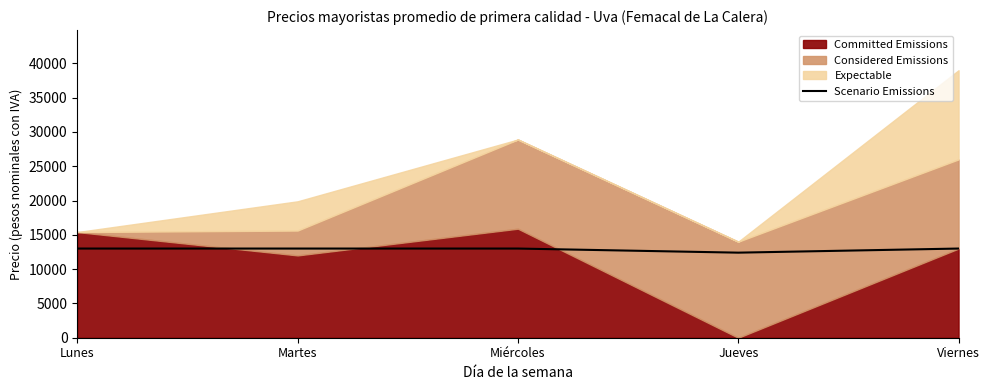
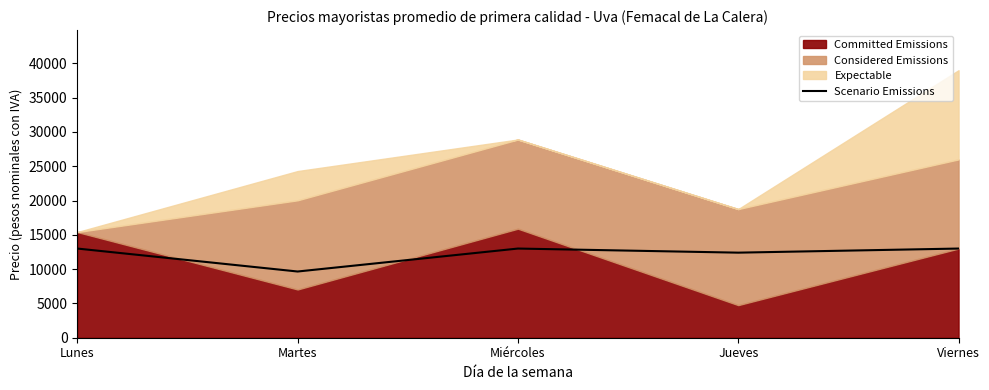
Scenario Emissions, Martes: 13000 -> 10000
Committed Emissions, Martes: 12000 -> 7000
Considered Emissions, Martes: 4000 -> 13000
Committed Emissions, Jueves: 0 -> 5000
